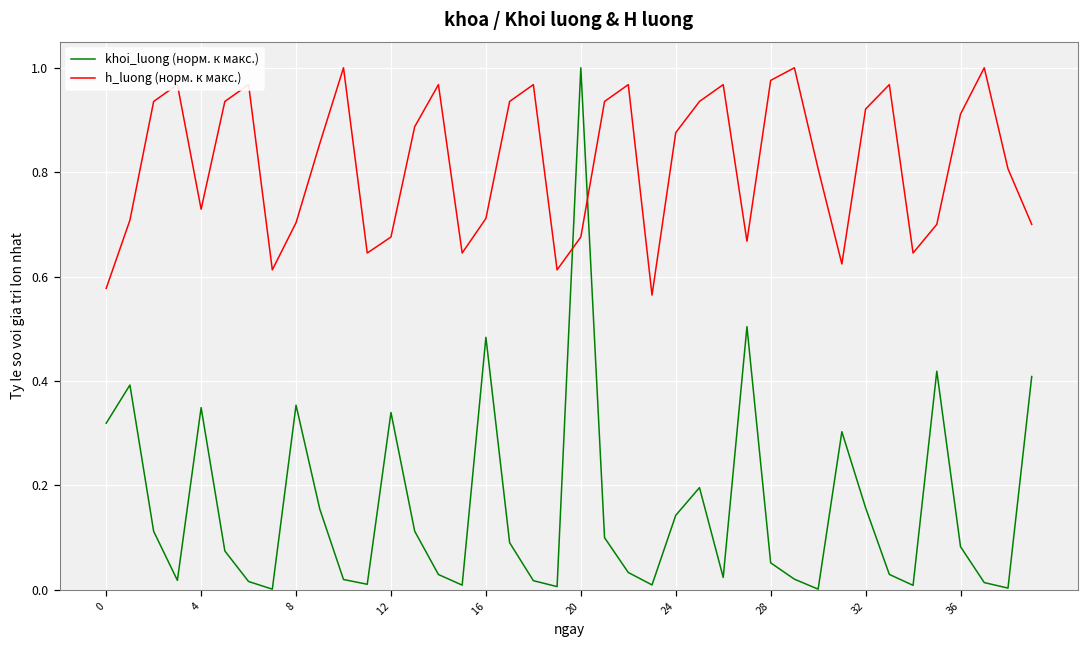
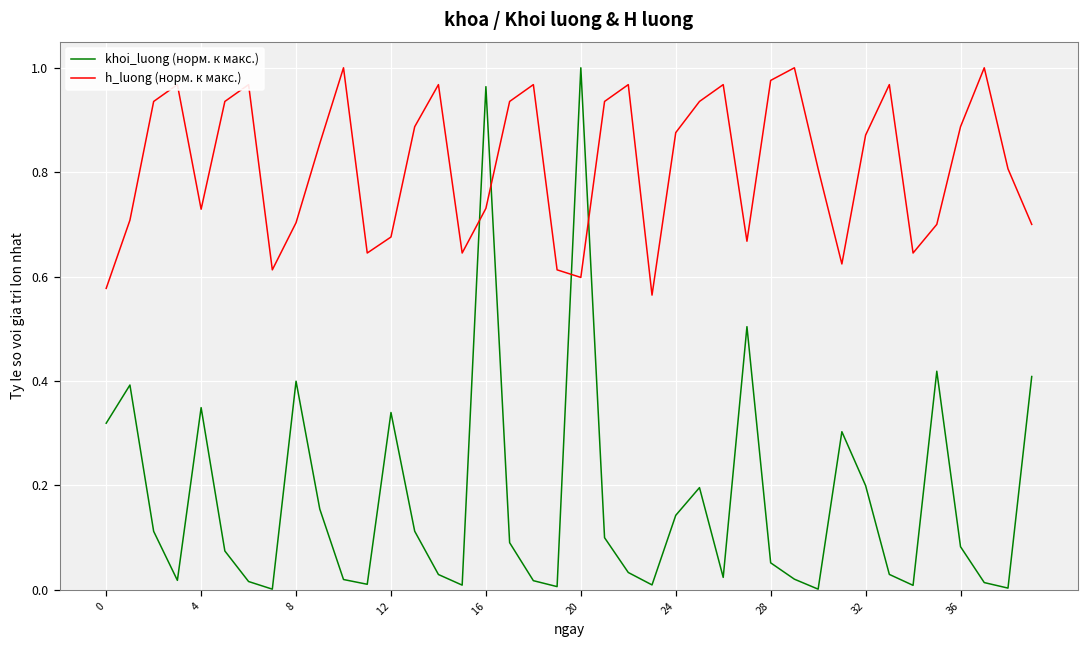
khoi_luong (норм. к макс.), 8: 0.35 -> 0.40
khoi_luong (норм. к макс.), 16: 0.48 -> 0.96
h_luong (норм. к макс.), 16: 0.71 -> 0.73
h_luong (норм. к макс.), 20: 0.68 -> 0.60
khoi_luong (норм. к макс.), 32: 0.16 -> 0.20
h_luong (норм. к макс.), 32: 0.92 -> 0.87
h_luong (норм. к макс.), 36: 0.91 -> 0.89
